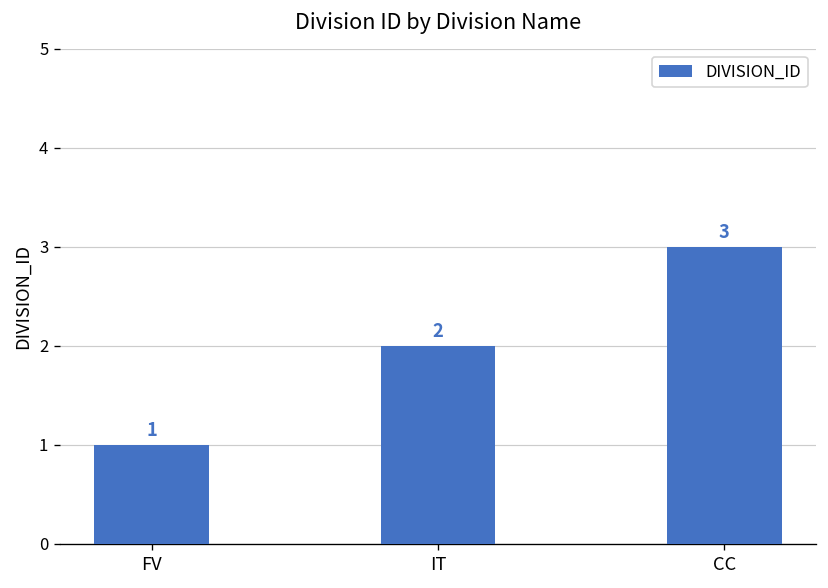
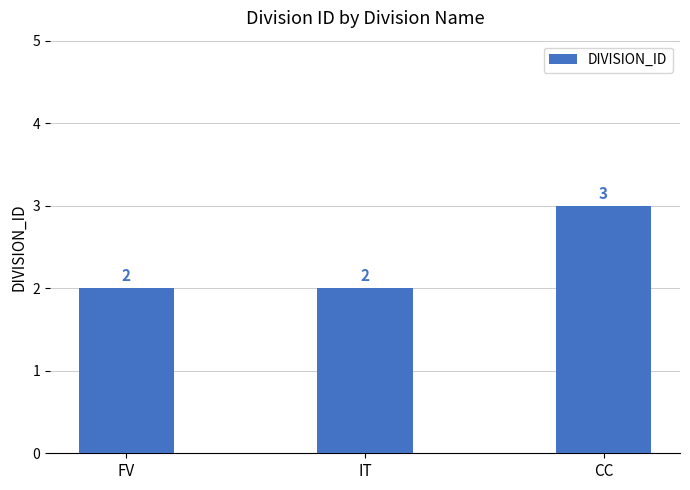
FV: 1 -> 2
